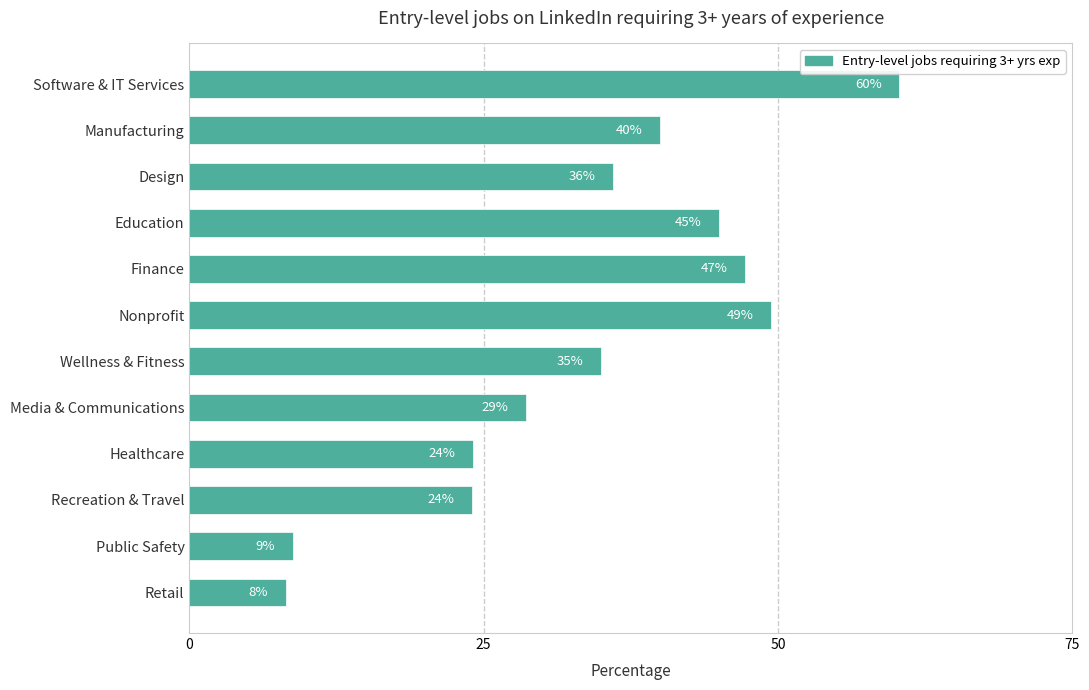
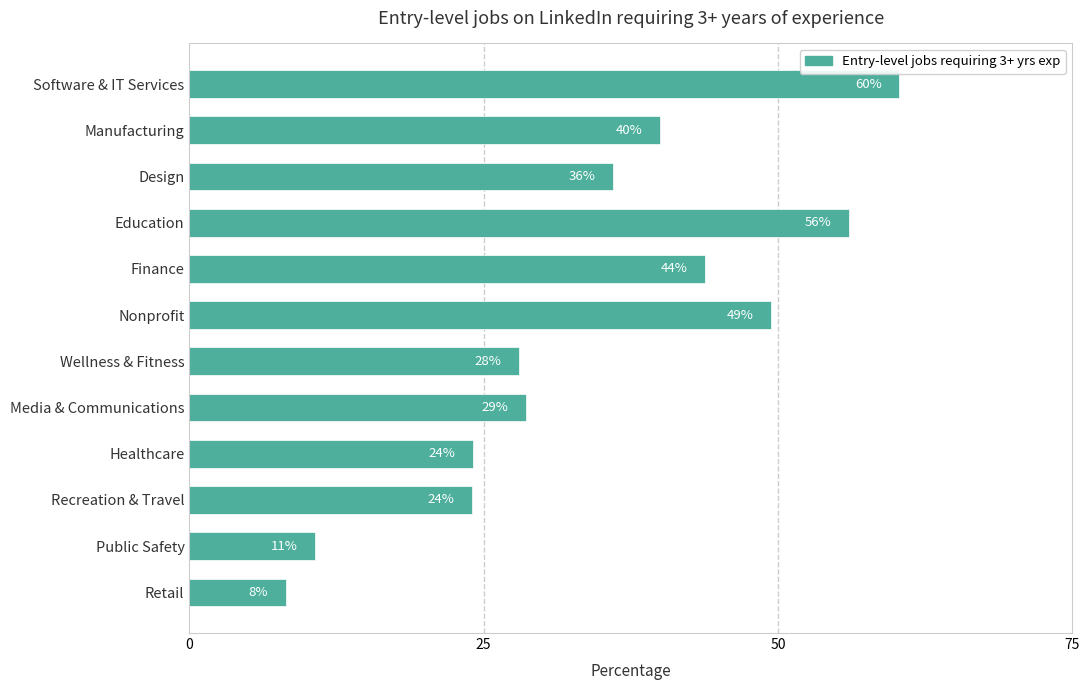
Education: 45% -> 56%
Finance: 47% -> 44%
Wellness & Fitness: 35% -> 28%
Public Safety: 9% -> 11%
